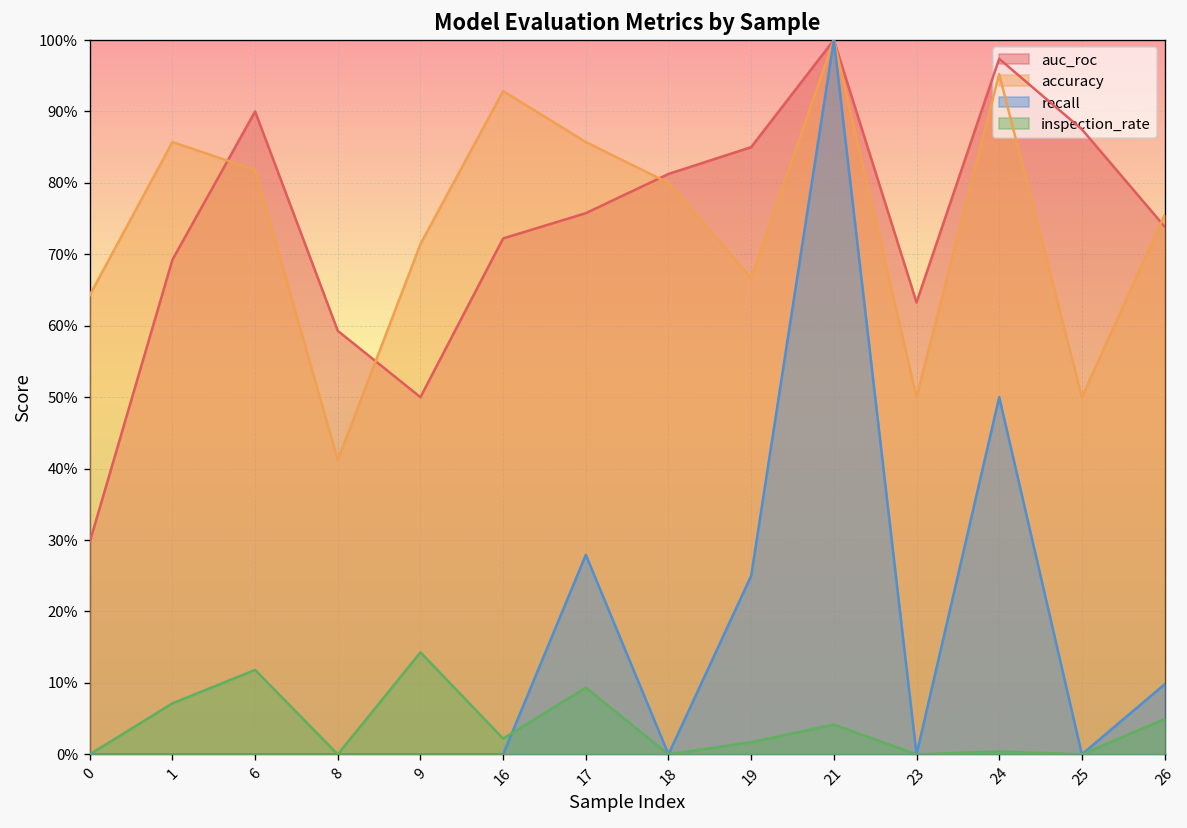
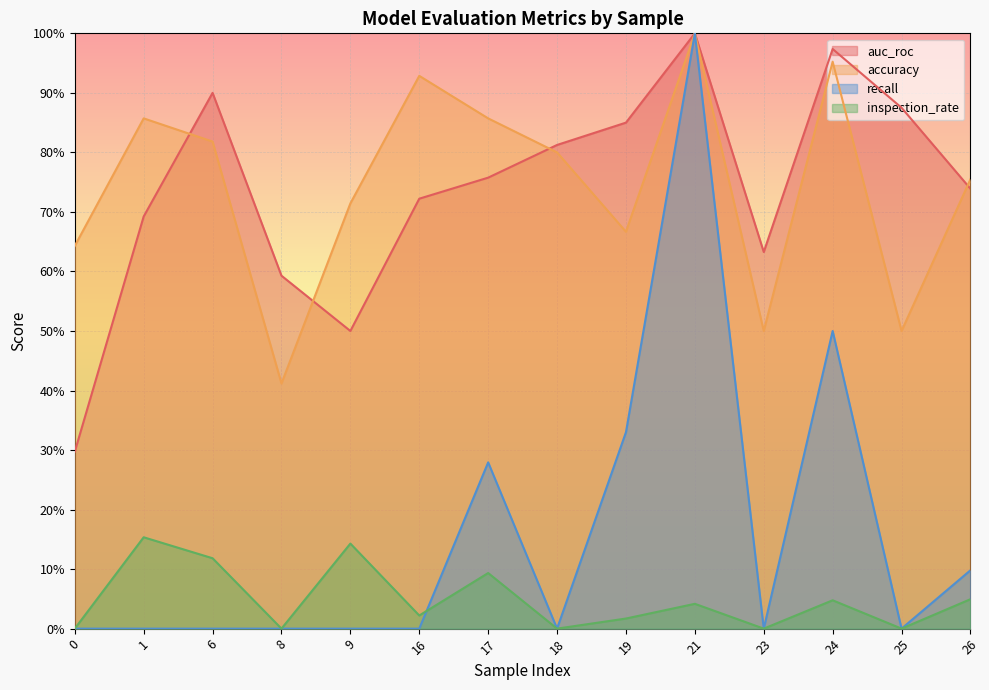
inspection_rate, 1: 7% -> 15%
recall, 19: 25% -> 33%
inspection_rate, 24: 0% -> 5%
